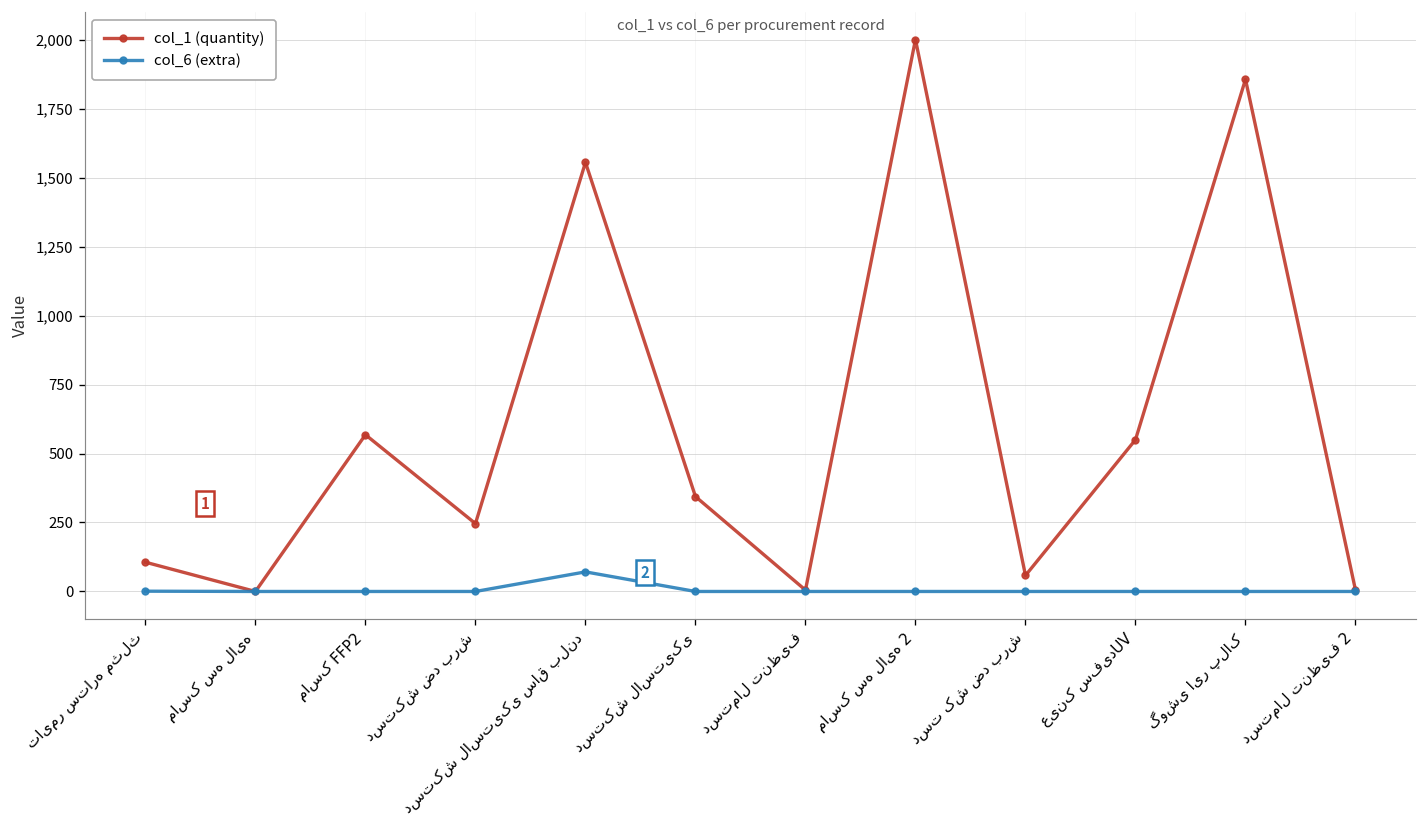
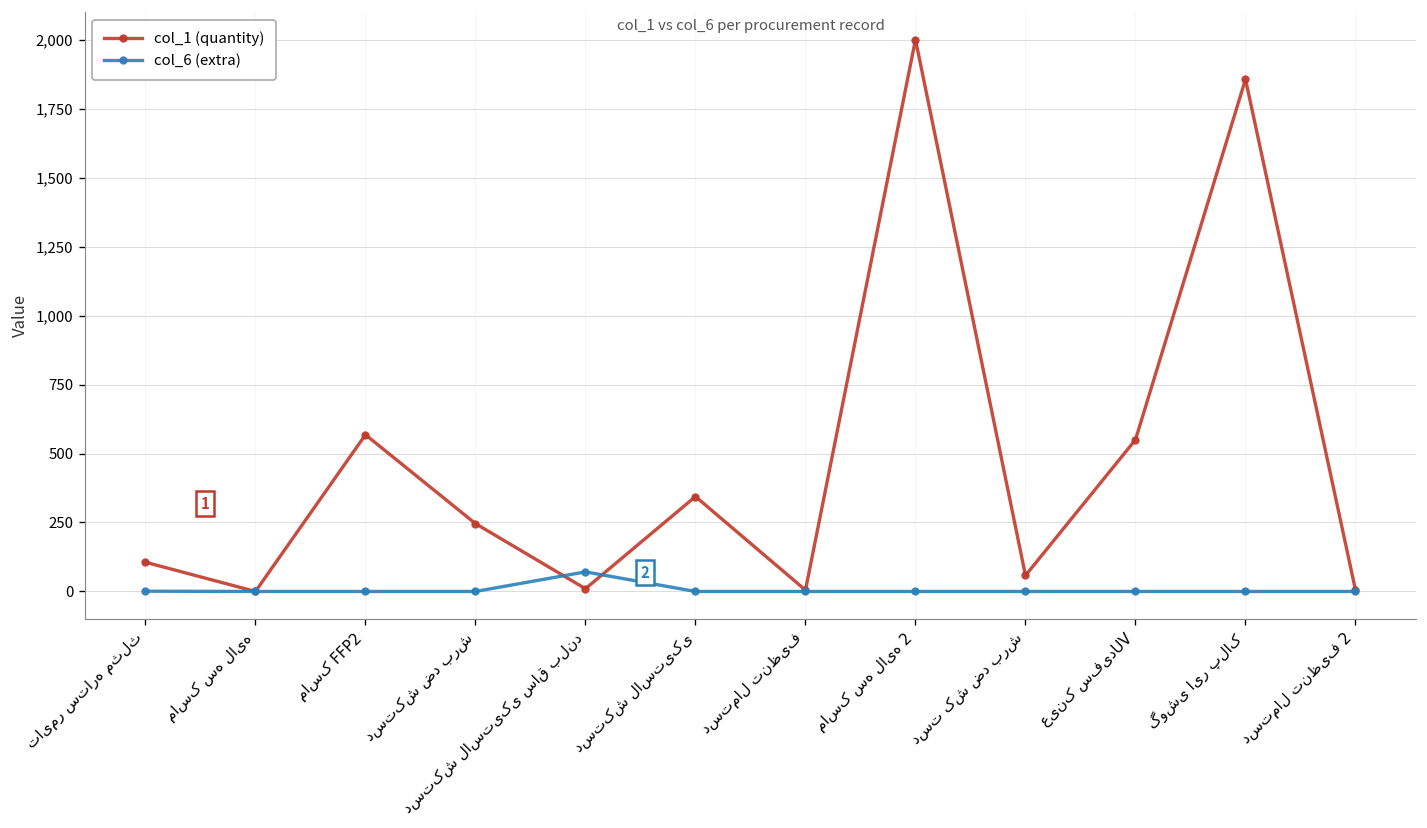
col_1 (quantity), دستکش لاستیکی ساق بلند: 1,560 -> 10
